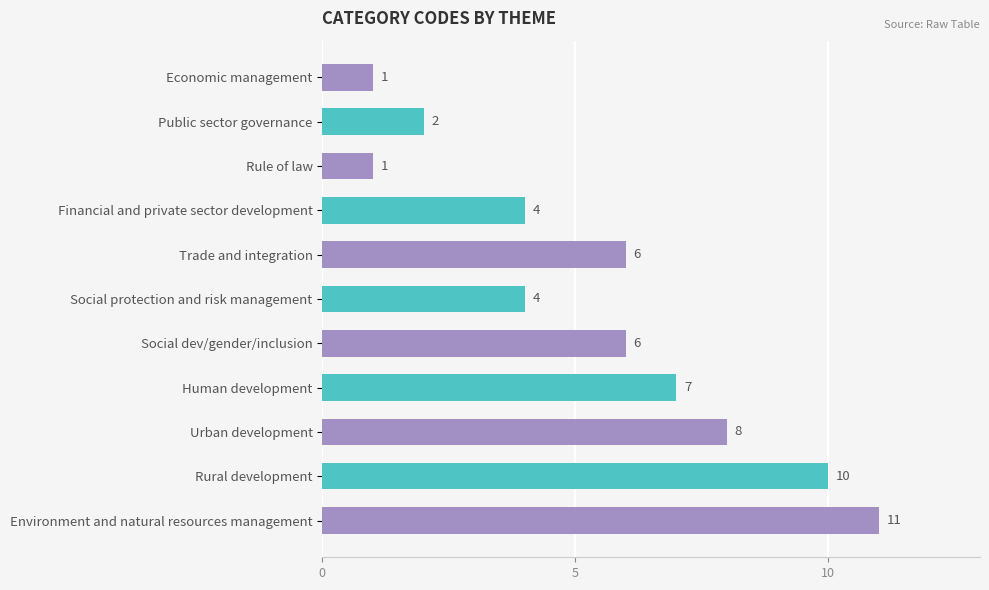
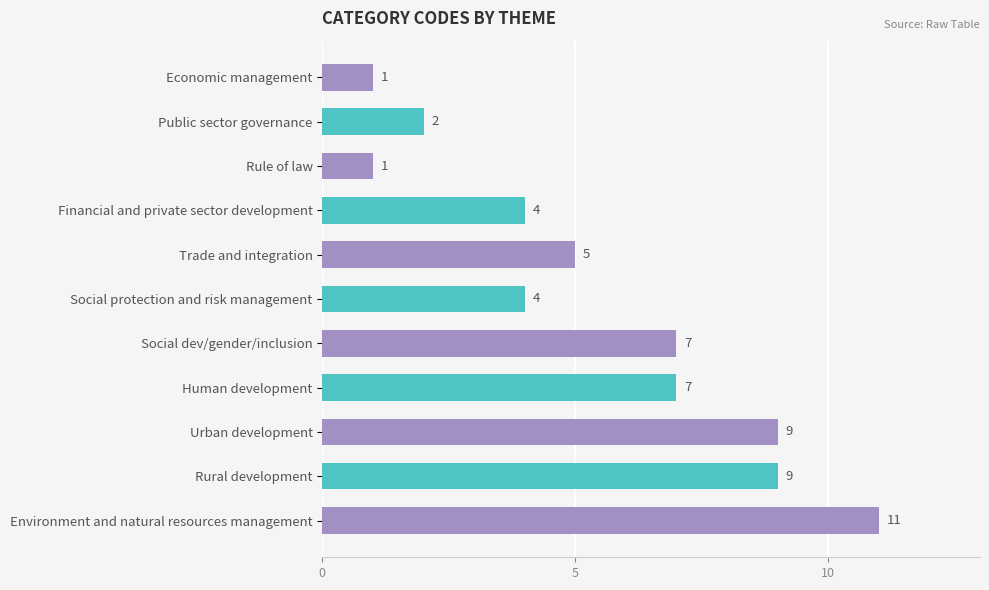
Trade and integration: 6 -> 5
Social dev/gender/inclusion: 6 -> 7
Urban development: 8 -> 9
Rural development: 10 -> 9
